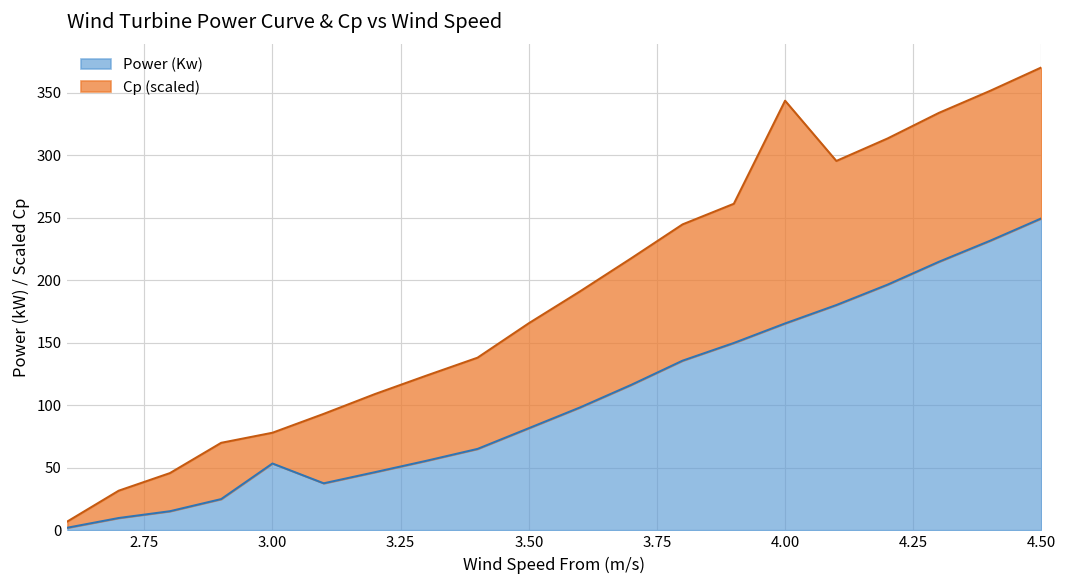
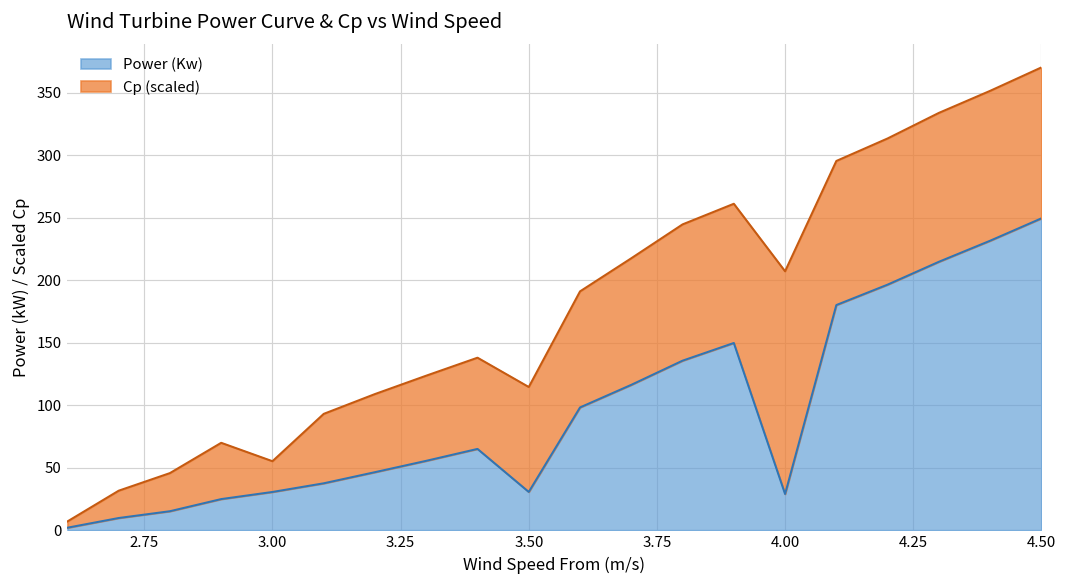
Power (Kw), 3.00: 53 -> 31
Power (Kw), 3.50: 82 -> 31
Power (Kw), 4.00: 166 -> 29
